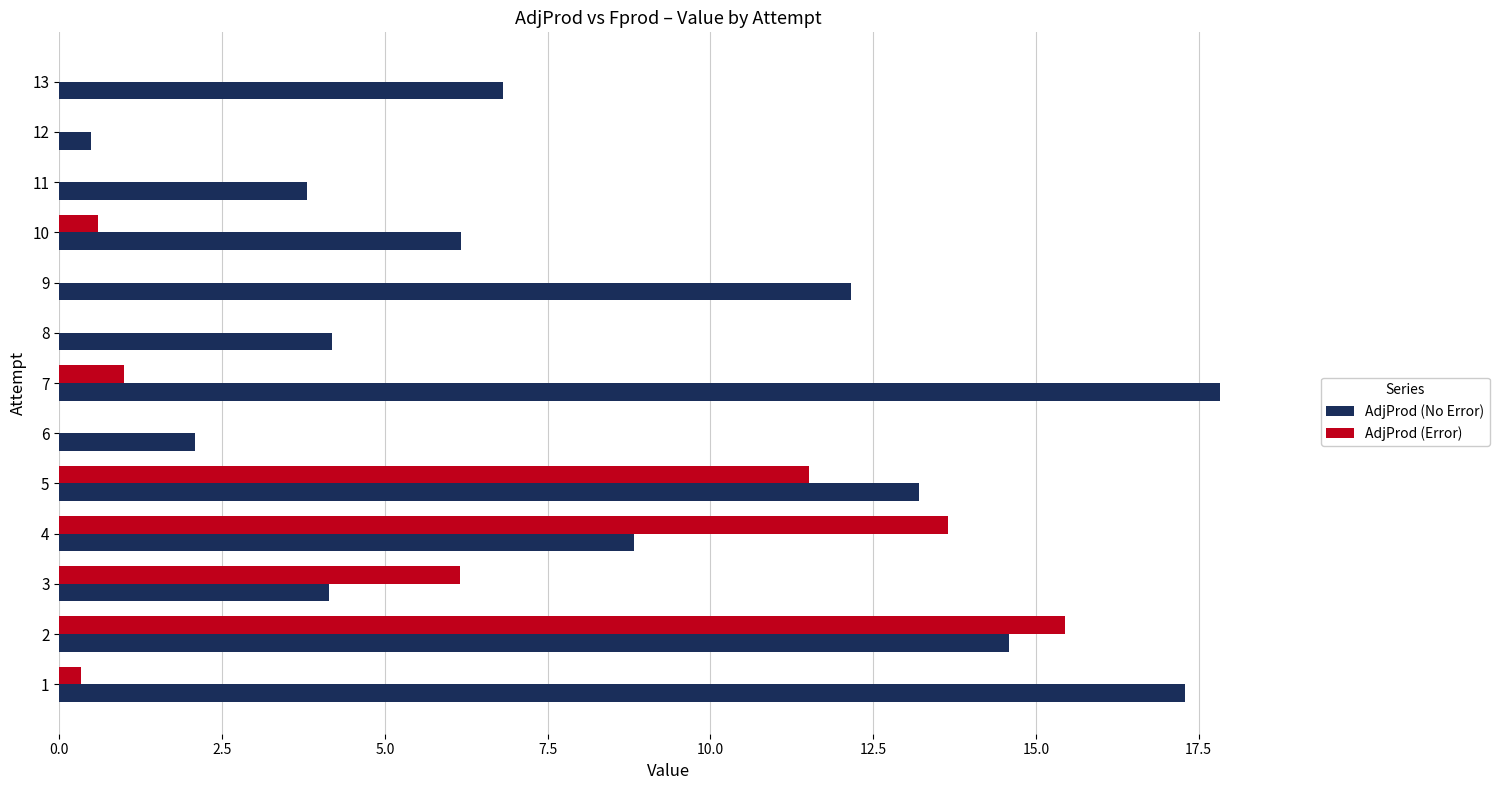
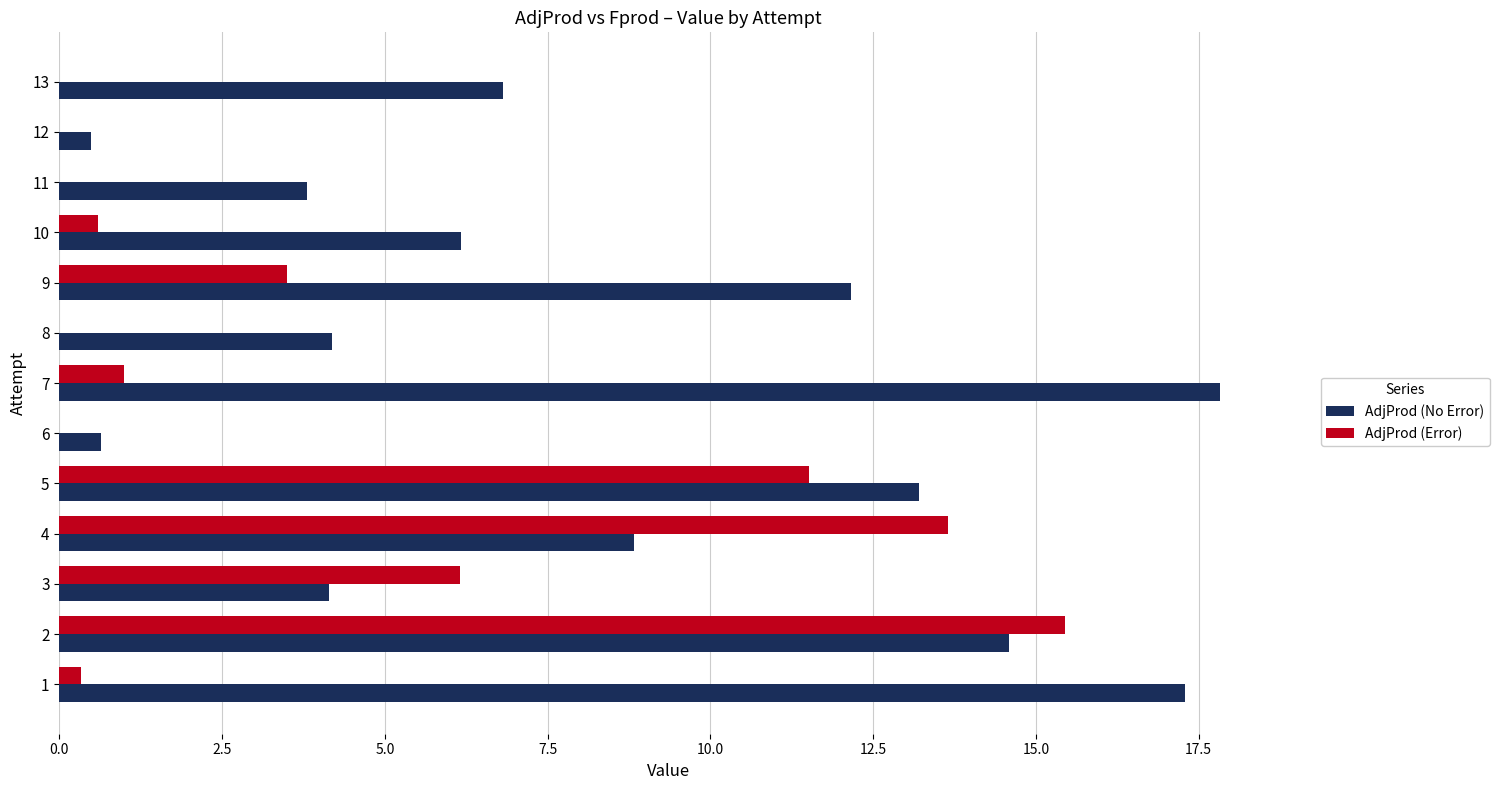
AdjProd (Error), 9: 0.0 -> 3.5
AdjProd (No Error), 6: 2.1 -> 0.6
